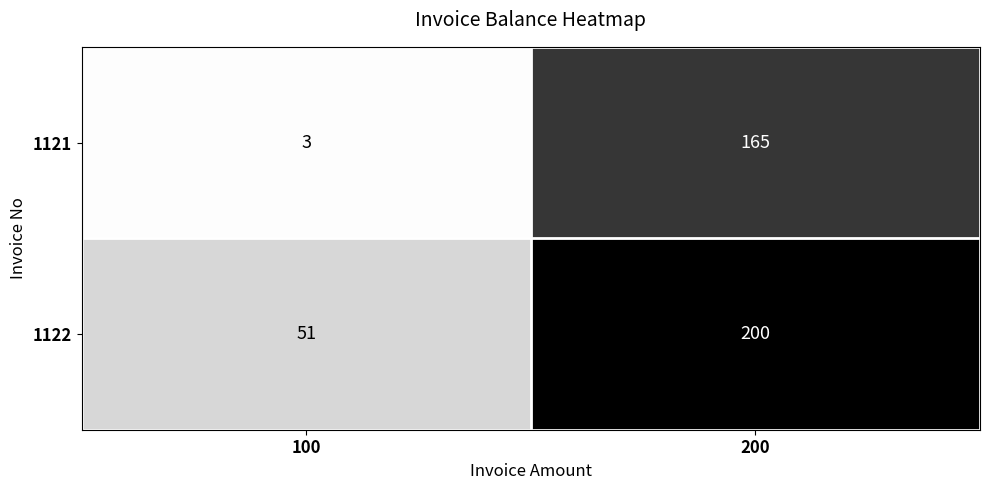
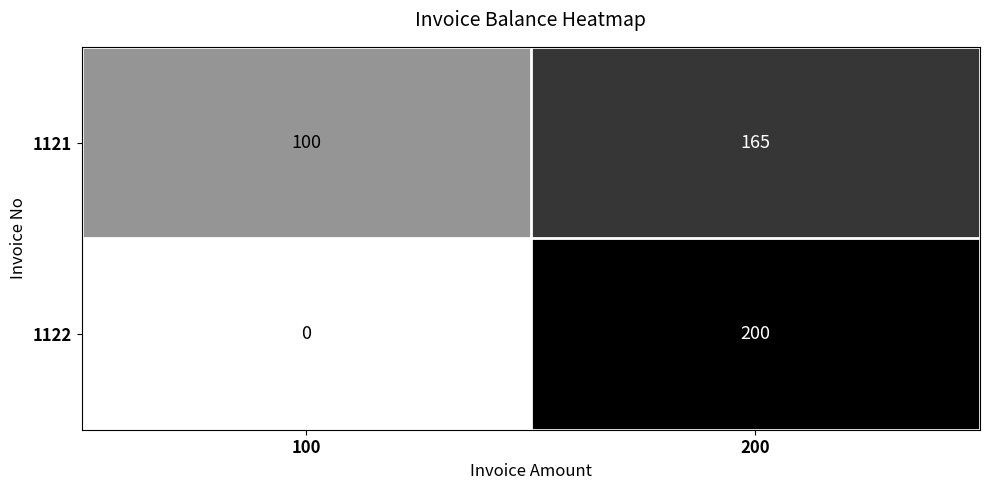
1121, 100: 3 -> 100
1122, 100: 51 -> 0
